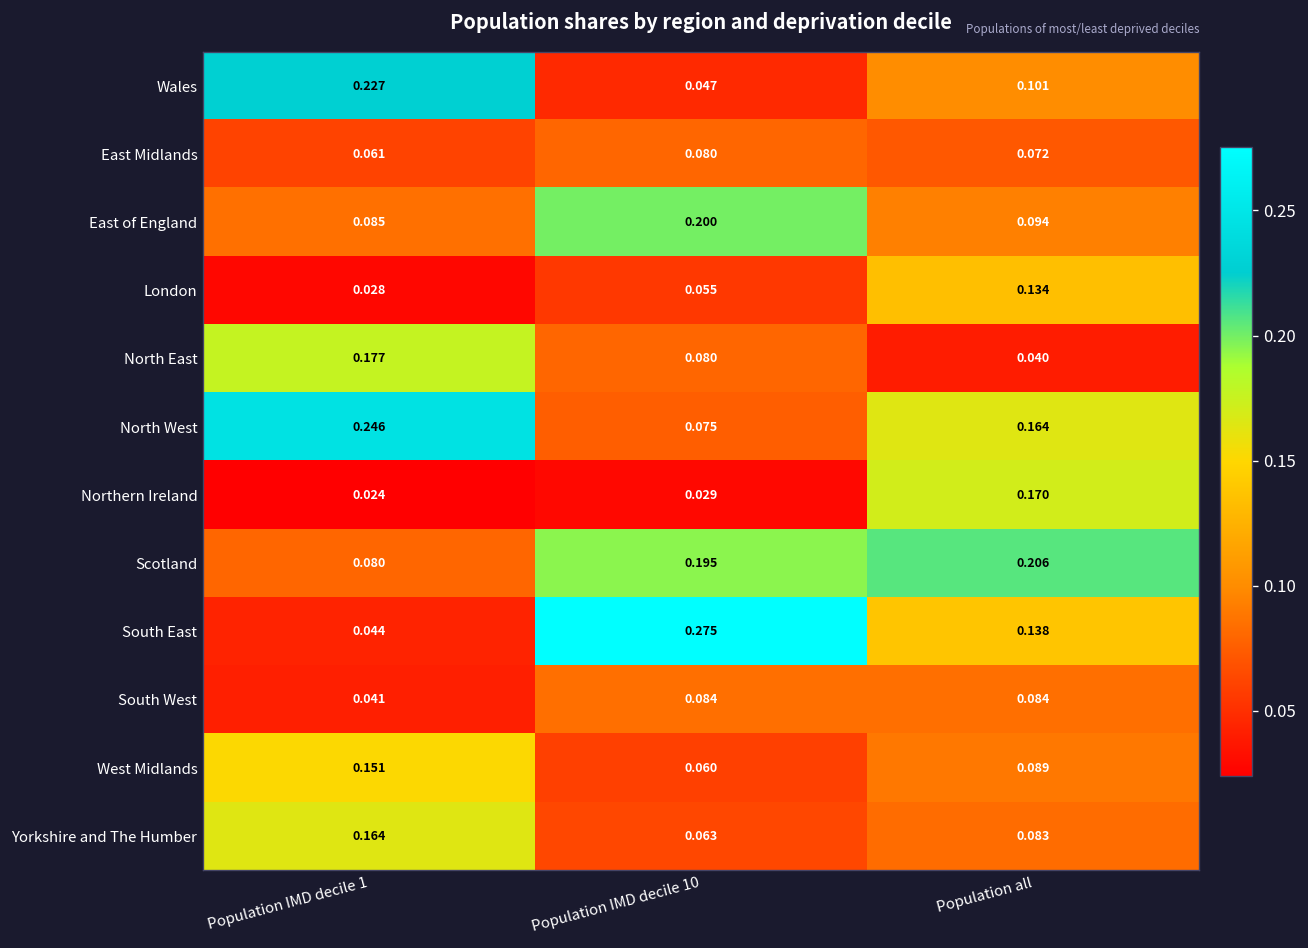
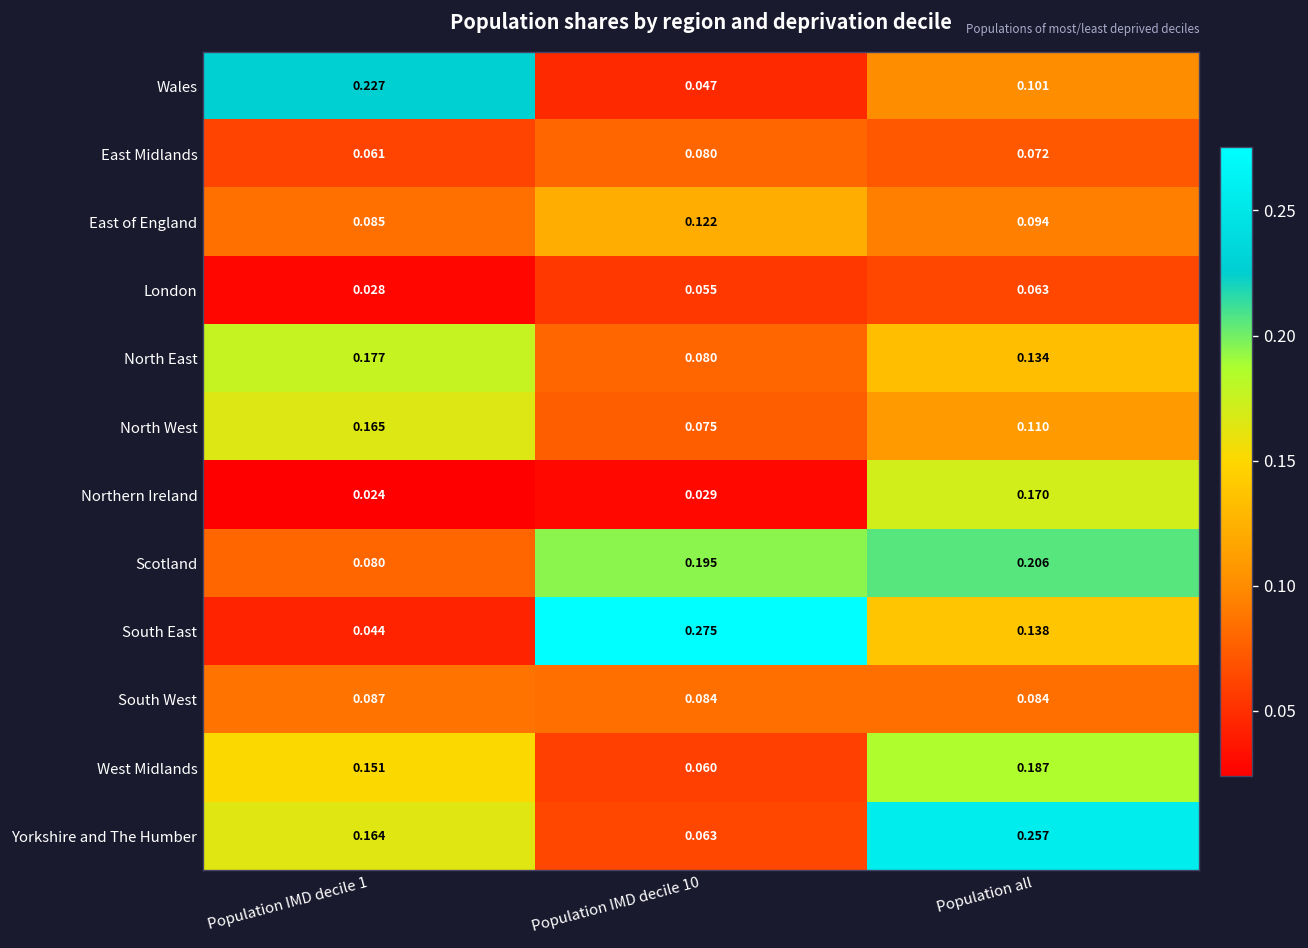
East of England, Population IMD decile 10: 0.200 -> 0.122
London, Population all: 0.134 -> 0.063
North East, Population all: 0.040 -> 0.134
North West, Population IMD decile 1: 0.246 -> 0.165
North West, Population all: 0.164 -> 0.110
South West, Population IMD decile 1: 0.041 -> 0.087
West Midlands, Population all: 0.089 -> 0.187
Yorkshire and The Humber, Population all: 0.083 -> 0.257
